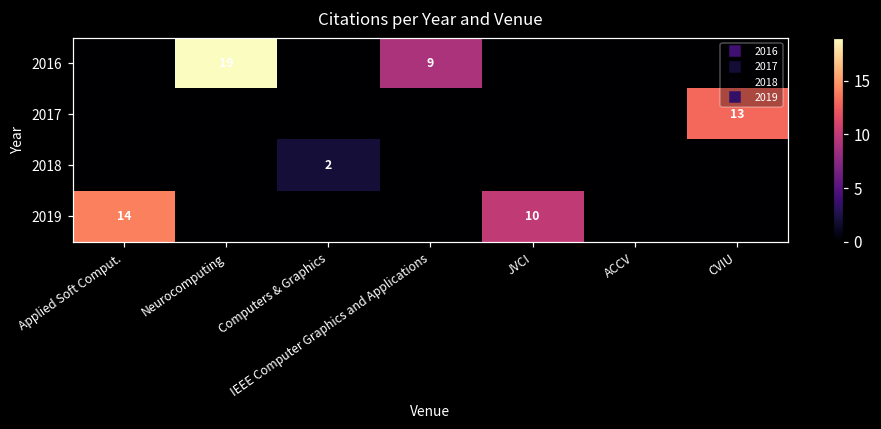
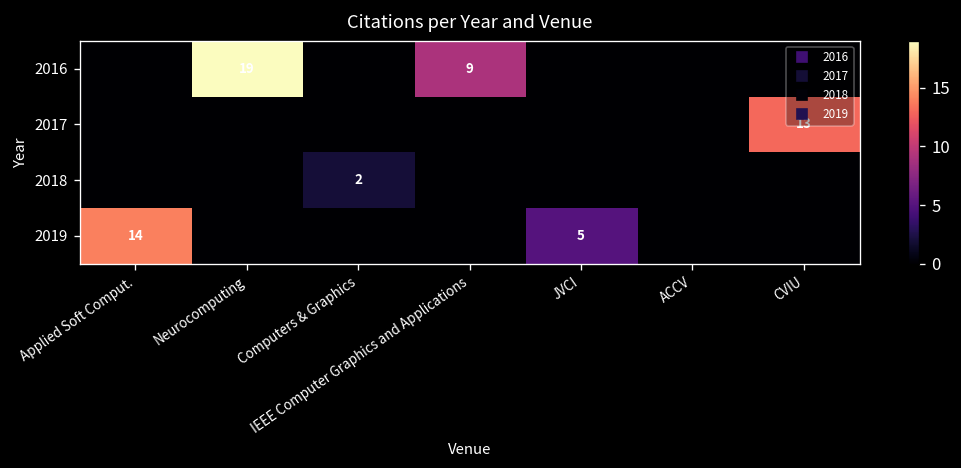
2019, JVCI: 10 -> 5
